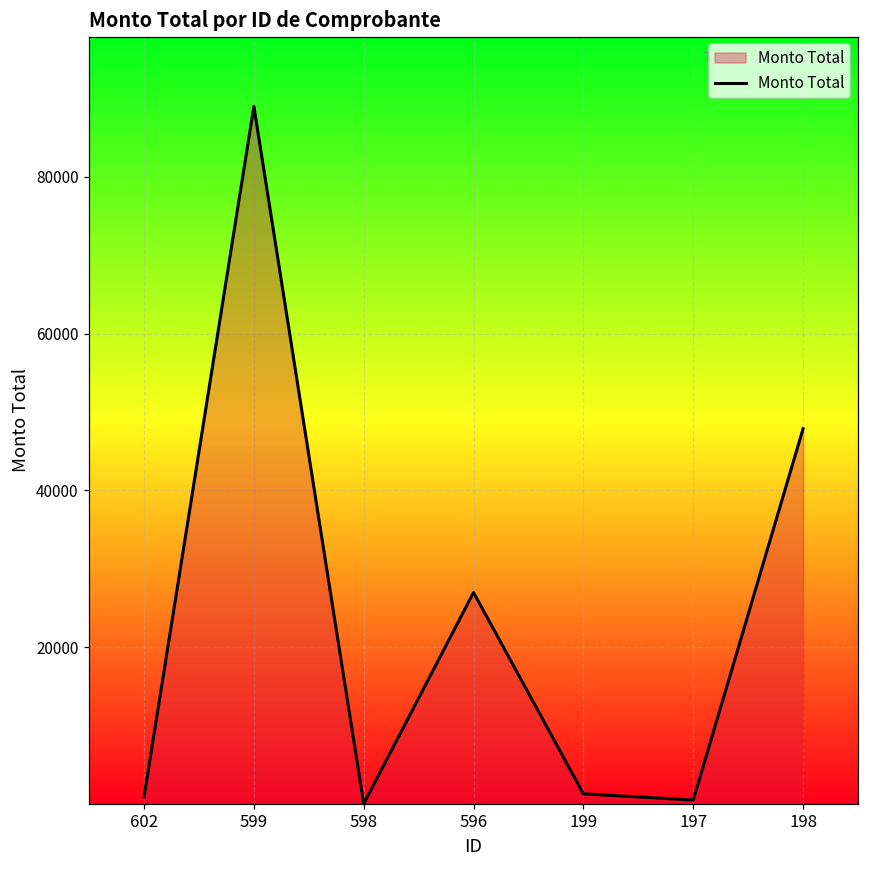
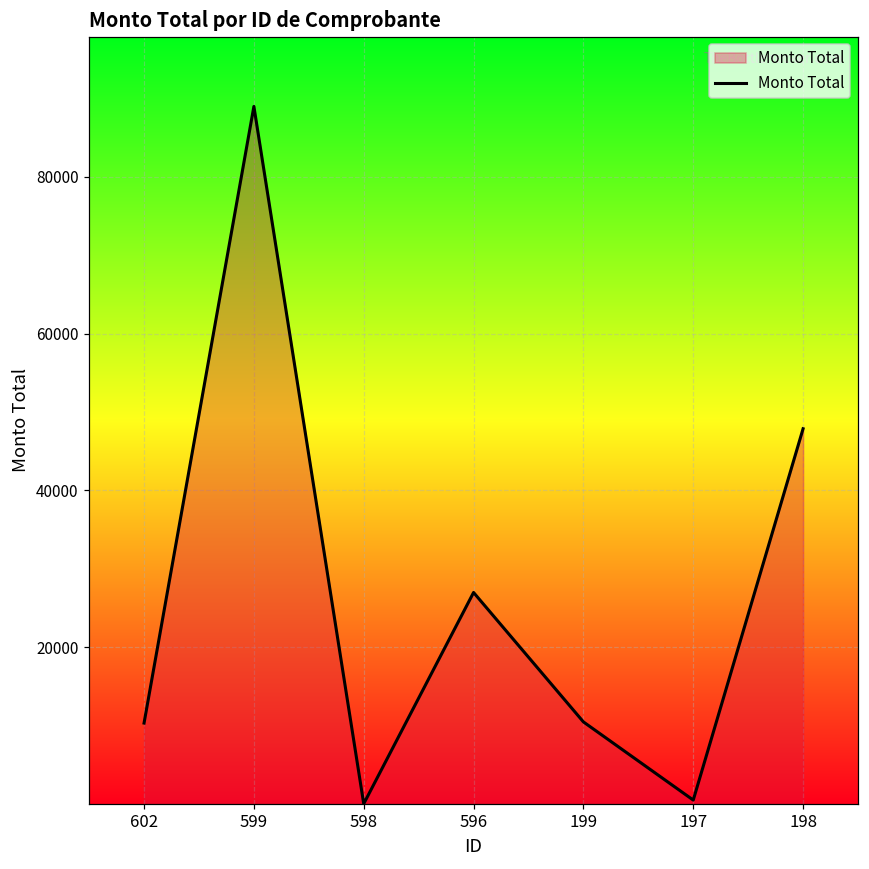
602: 1000 -> 10000
199: 1000 -> 10000
